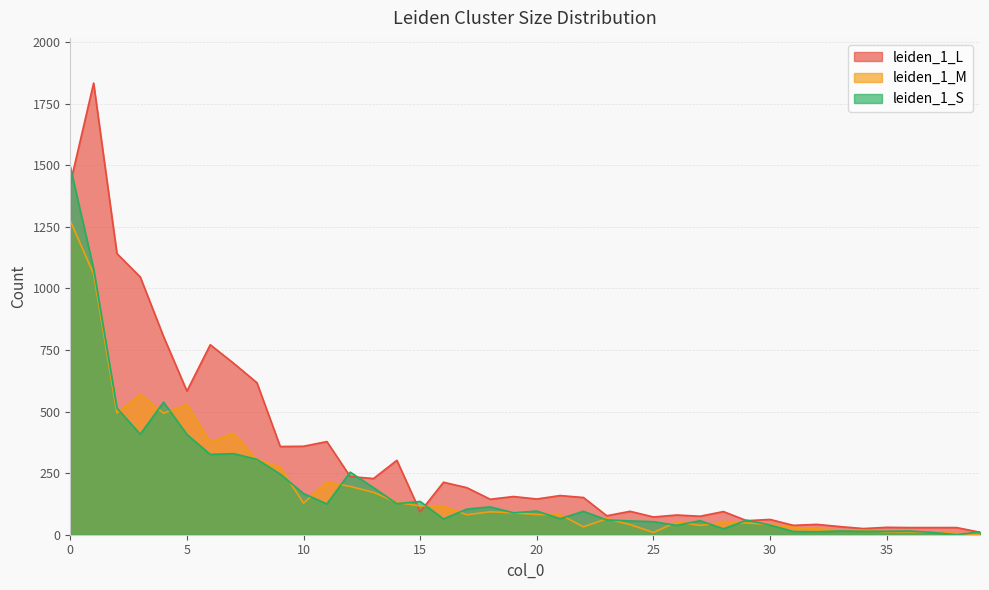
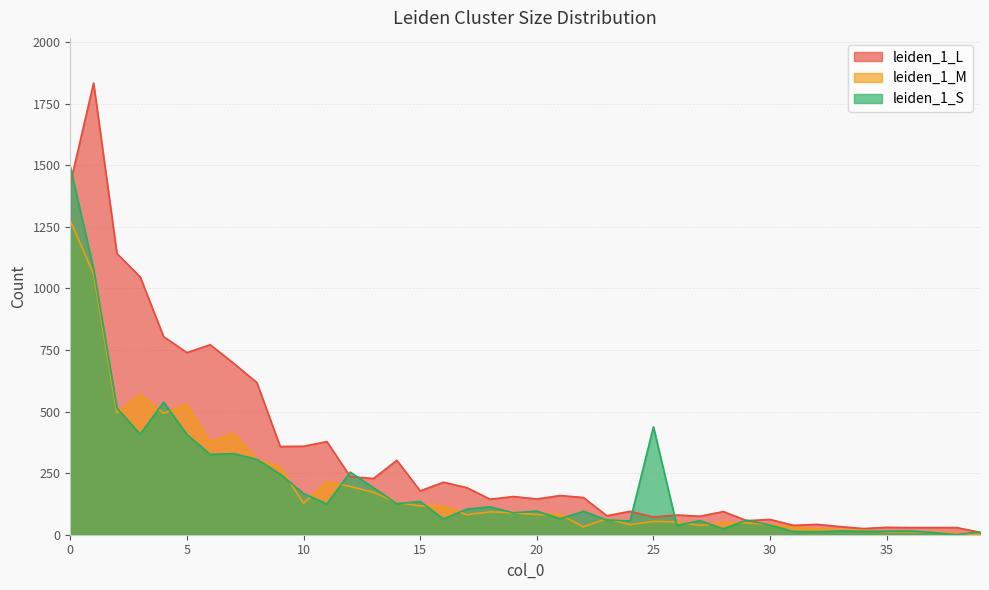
leiden_1_L, 5: 580 -> 740
leiden_1_L, 15: 90 -> 180
leiden_1_M, 25: 10 -> 50
leiden_1_S, 25: 50 -> 440
